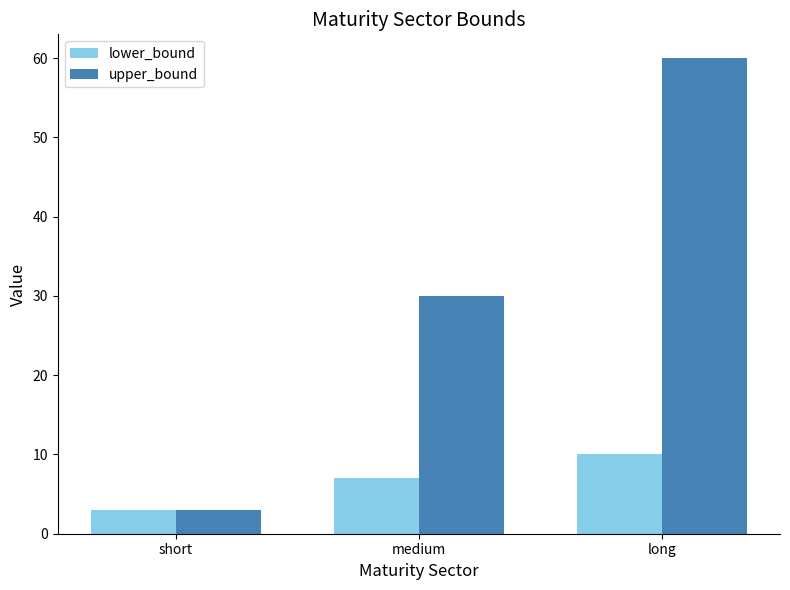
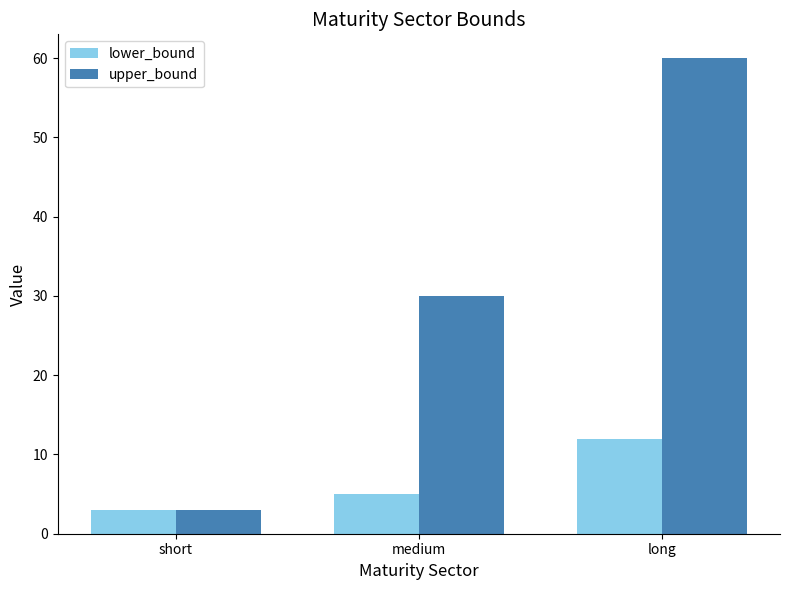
lower_bound, medium: 7 -> 5
lower_bound, long: 10 -> 12
